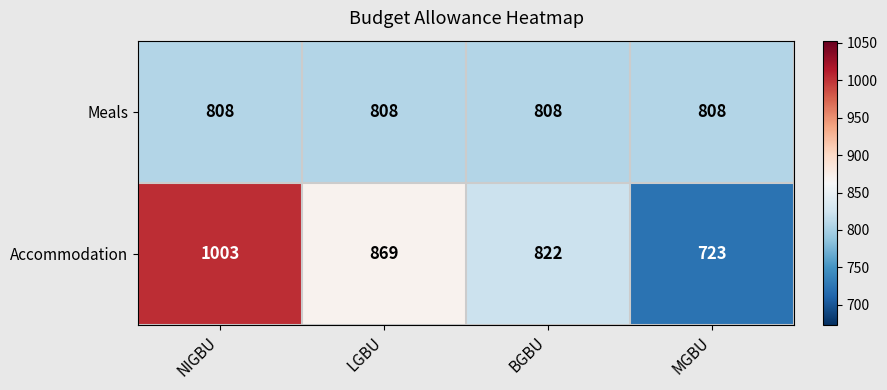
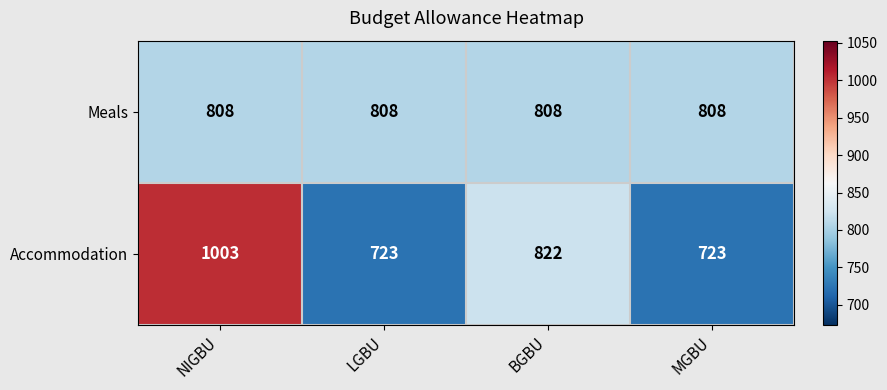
Accommodation, LGBU: 869 -> 723
